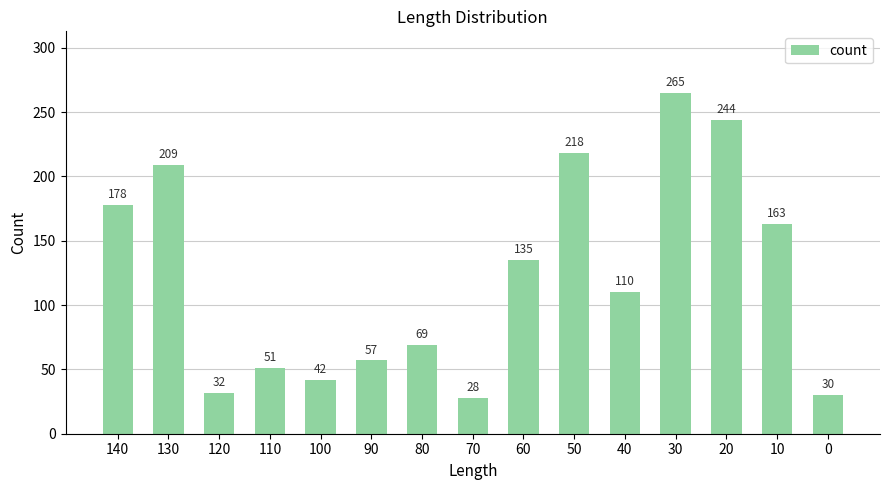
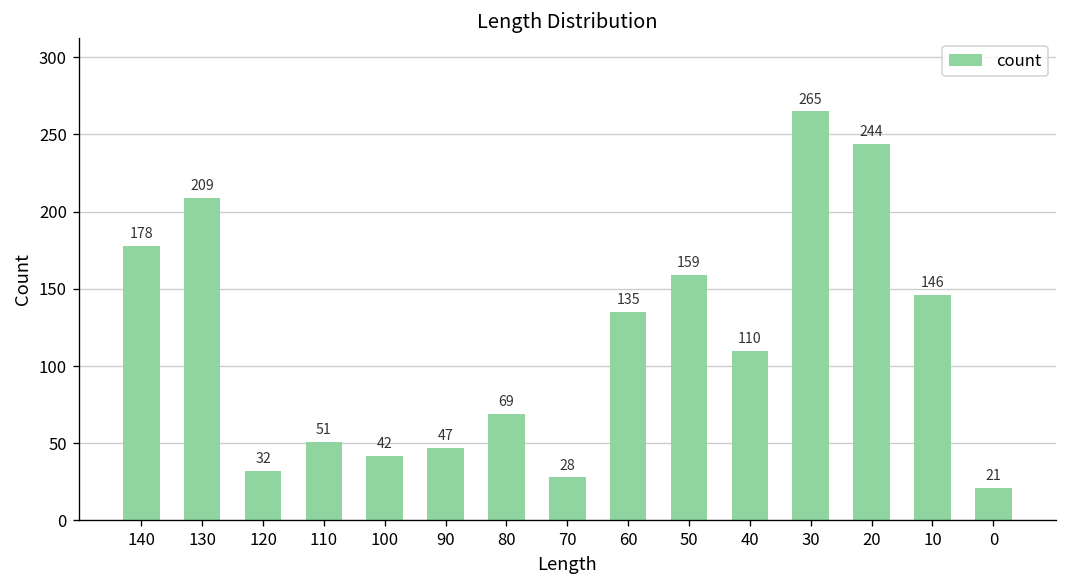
90: 57 -> 47
50: 218 -> 159
10: 163 -> 146
0: 30 -> 21
